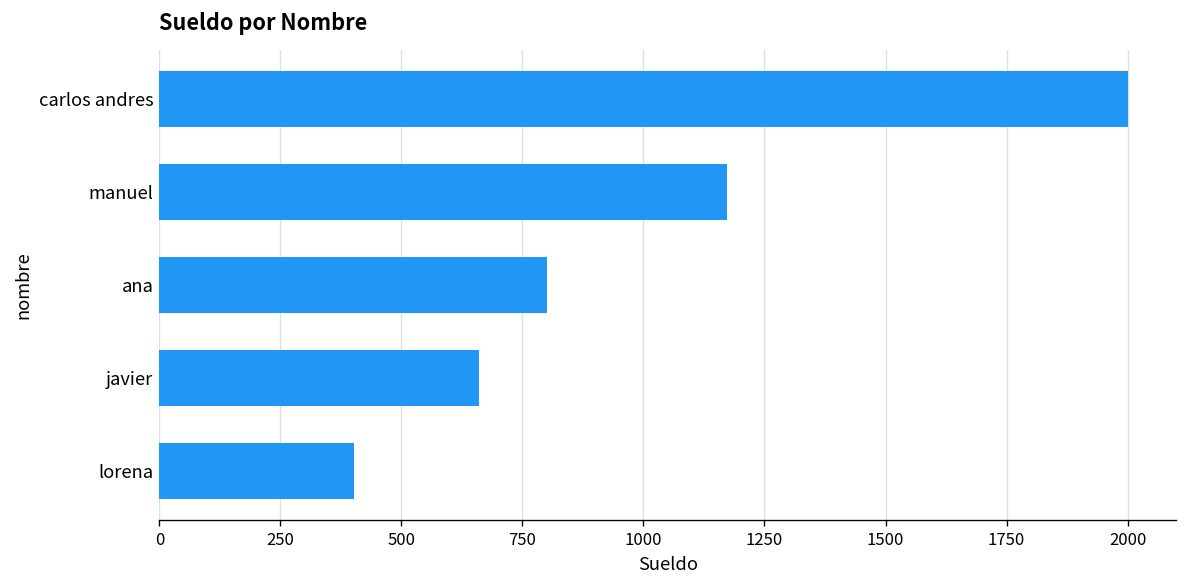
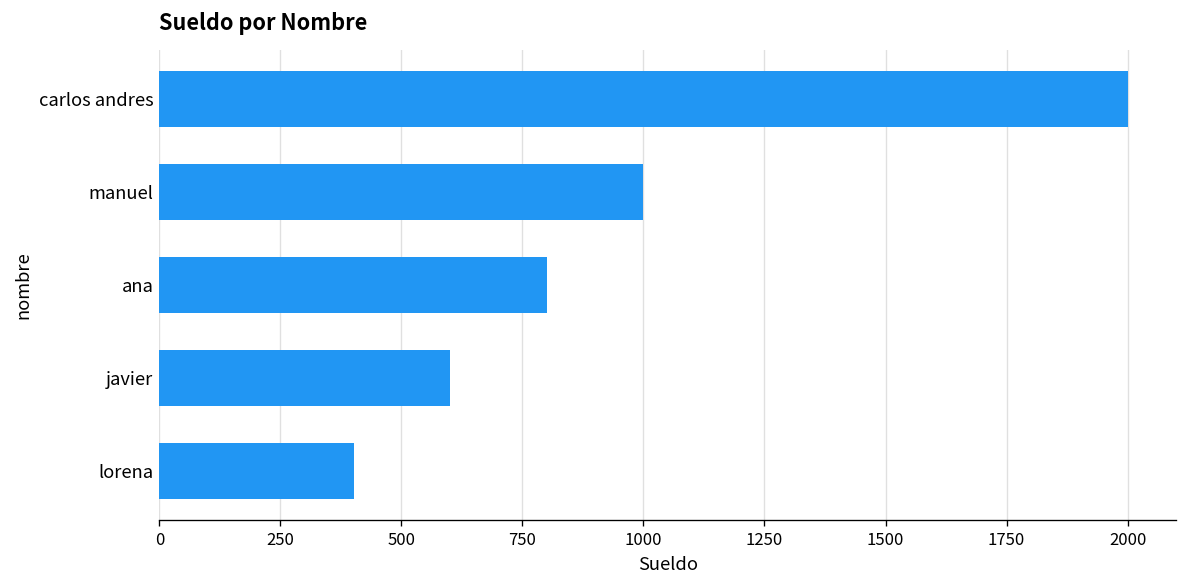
manuel: 1170 -> 1000
javier: 660 -> 600
